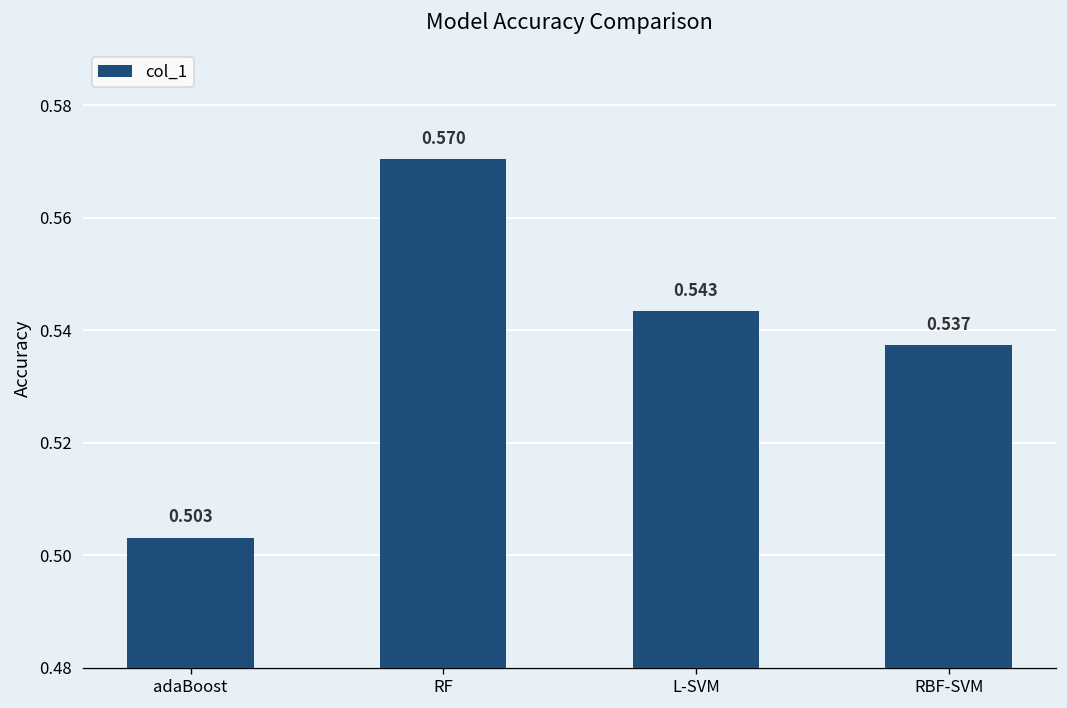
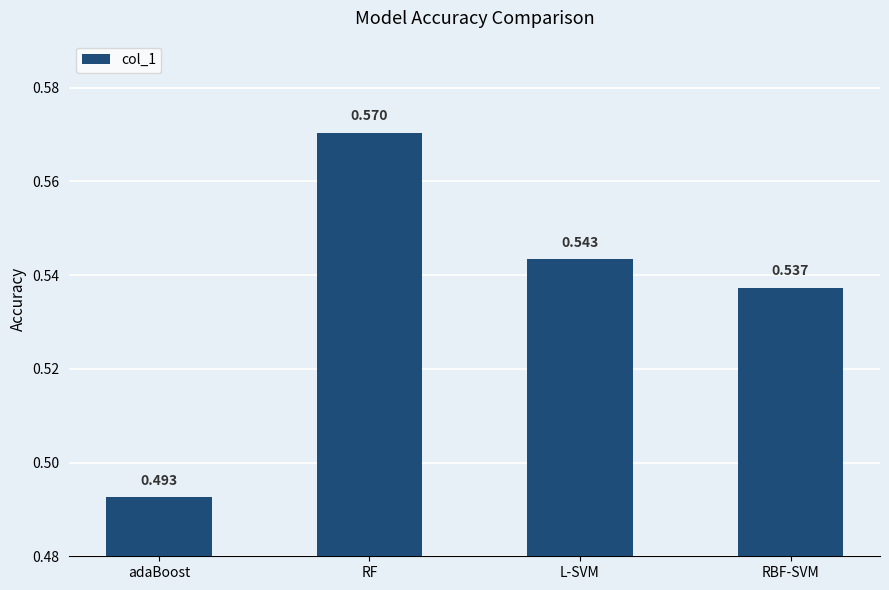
adaBoost: 0.503 -> 0.493
